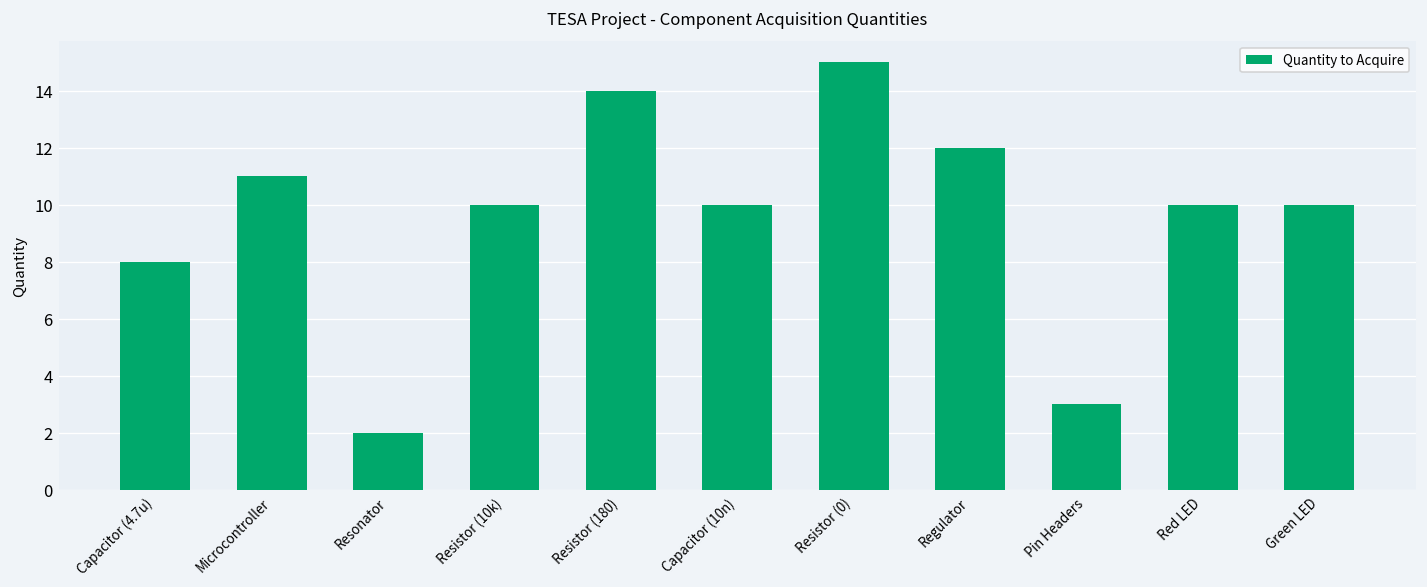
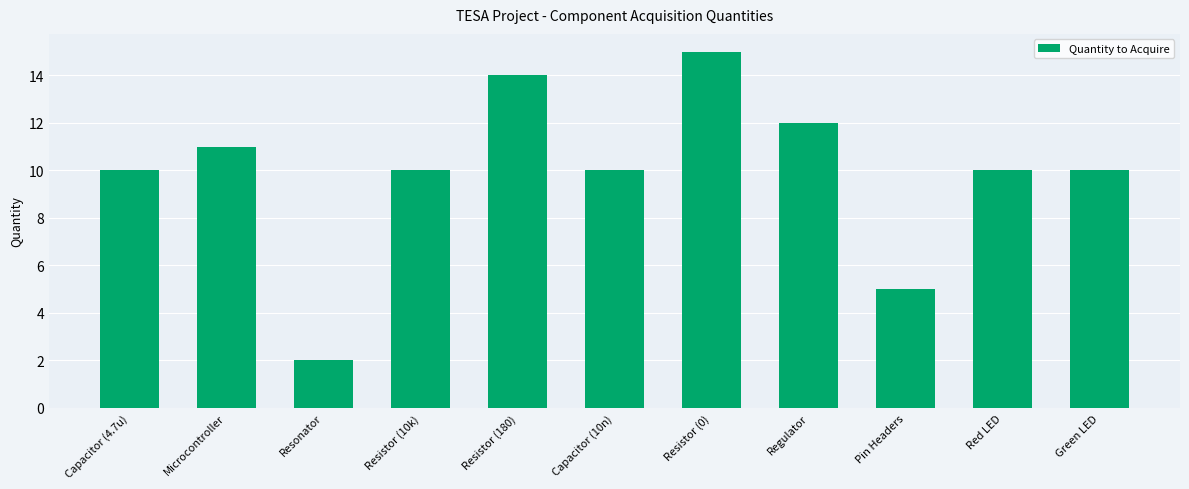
Capacitor (4.7u): 8 -> 10
Pin Headers: 3 -> 5
